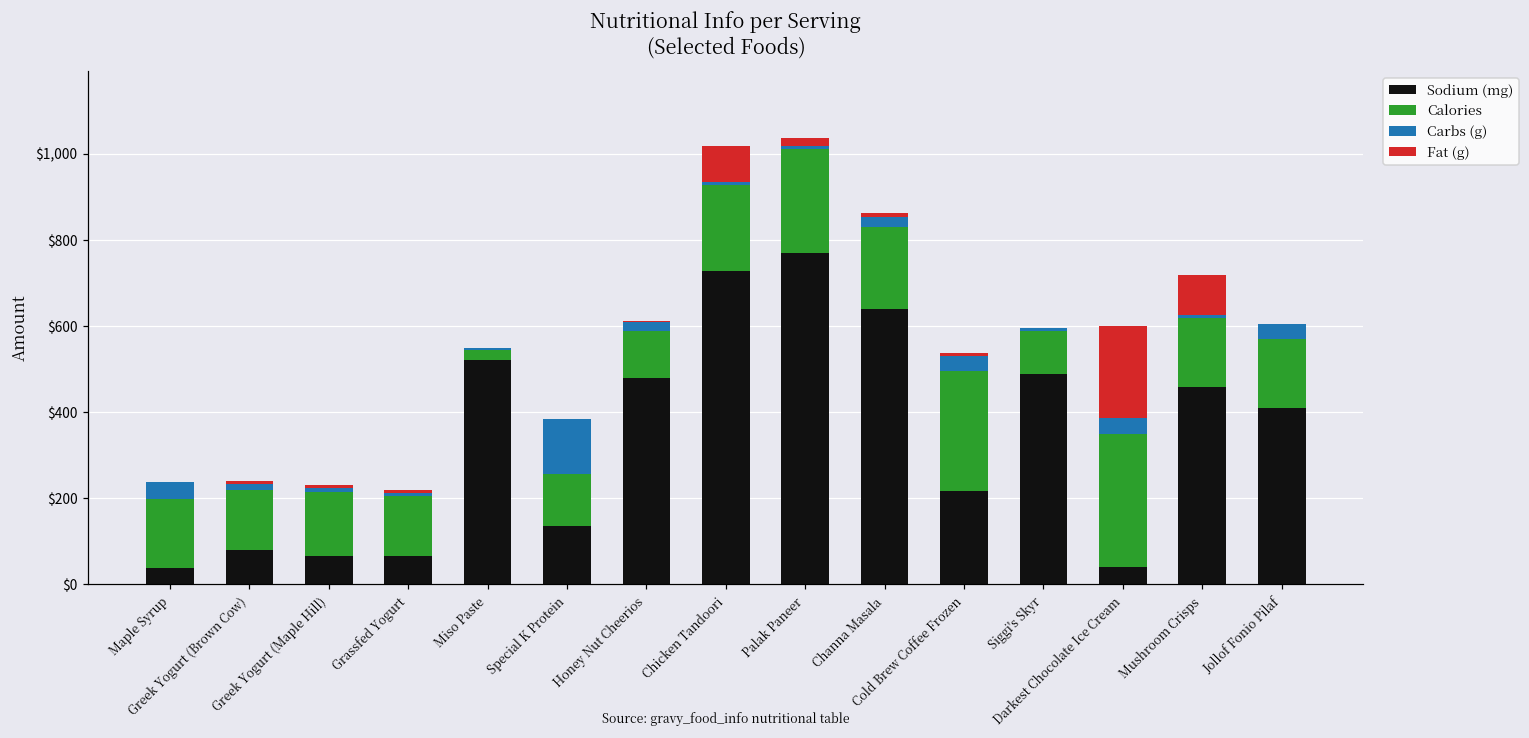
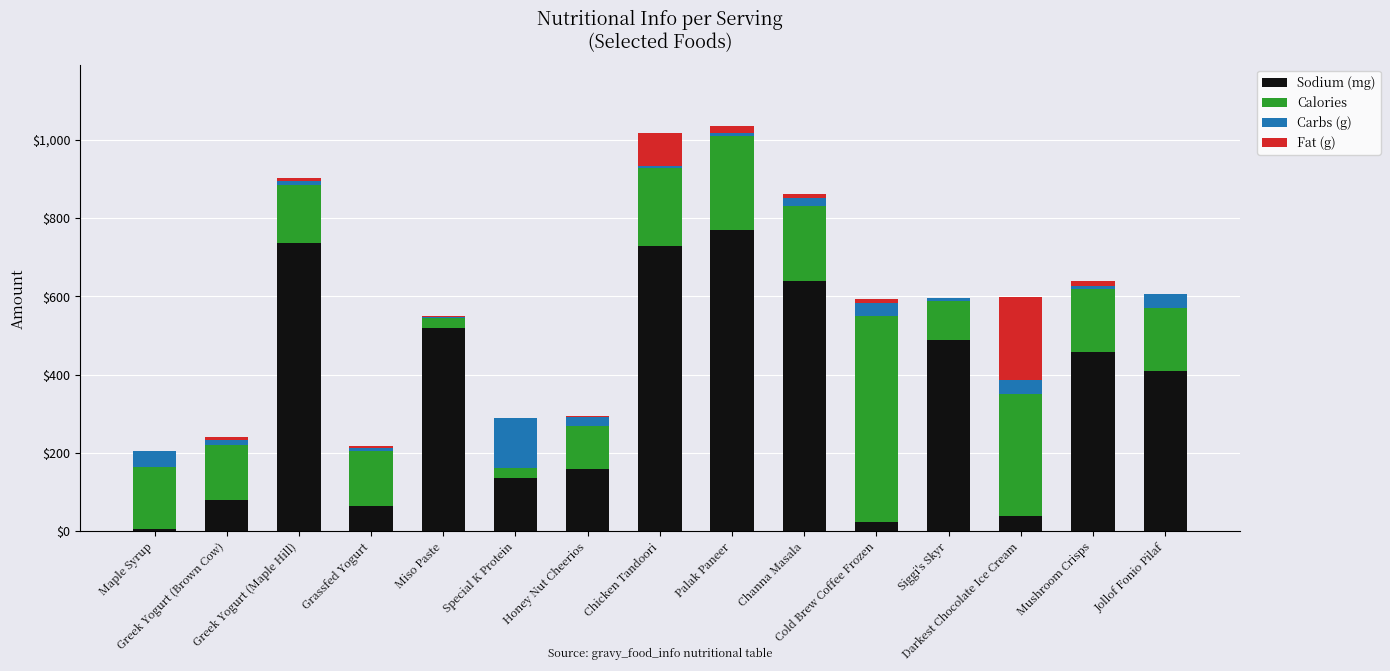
Sodium (mg), Maple Syrup: $40 -> $10
Sodium (mg), Greek Yogurt (Maple Hill): $70 -> $740
Calories, Special K Protein: $120 -> $30
Sodium (mg), Honey Nut Cheerios: $480 -> $160
Sodium (mg), Cold Brew Coffee Frozen: $220 -> $30
Calories, Cold Brew Coffee Frozen: $280 -> $530
Fat (g), Mushroom Crisps: $90 -> $10
